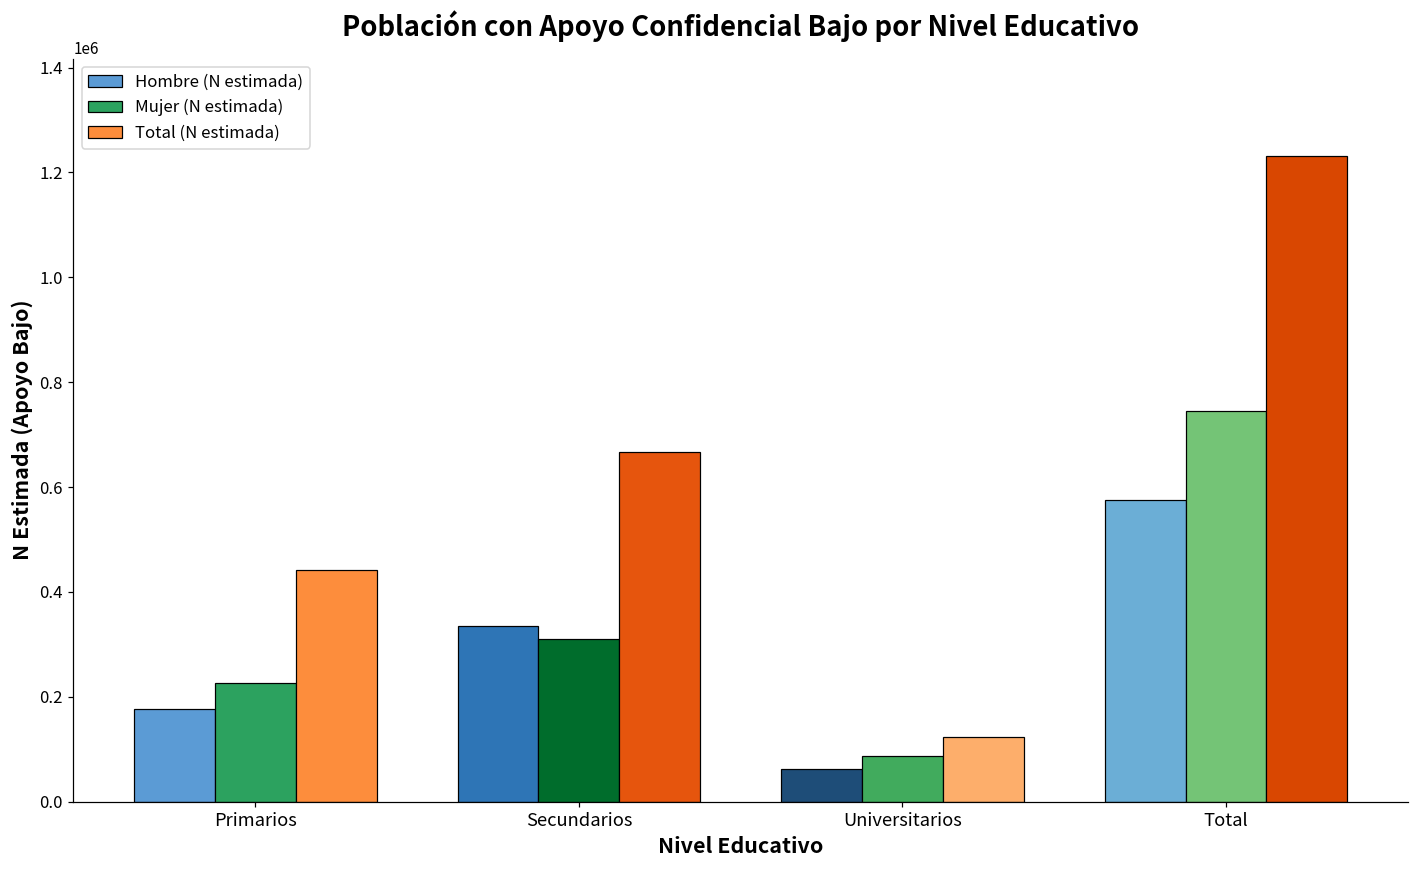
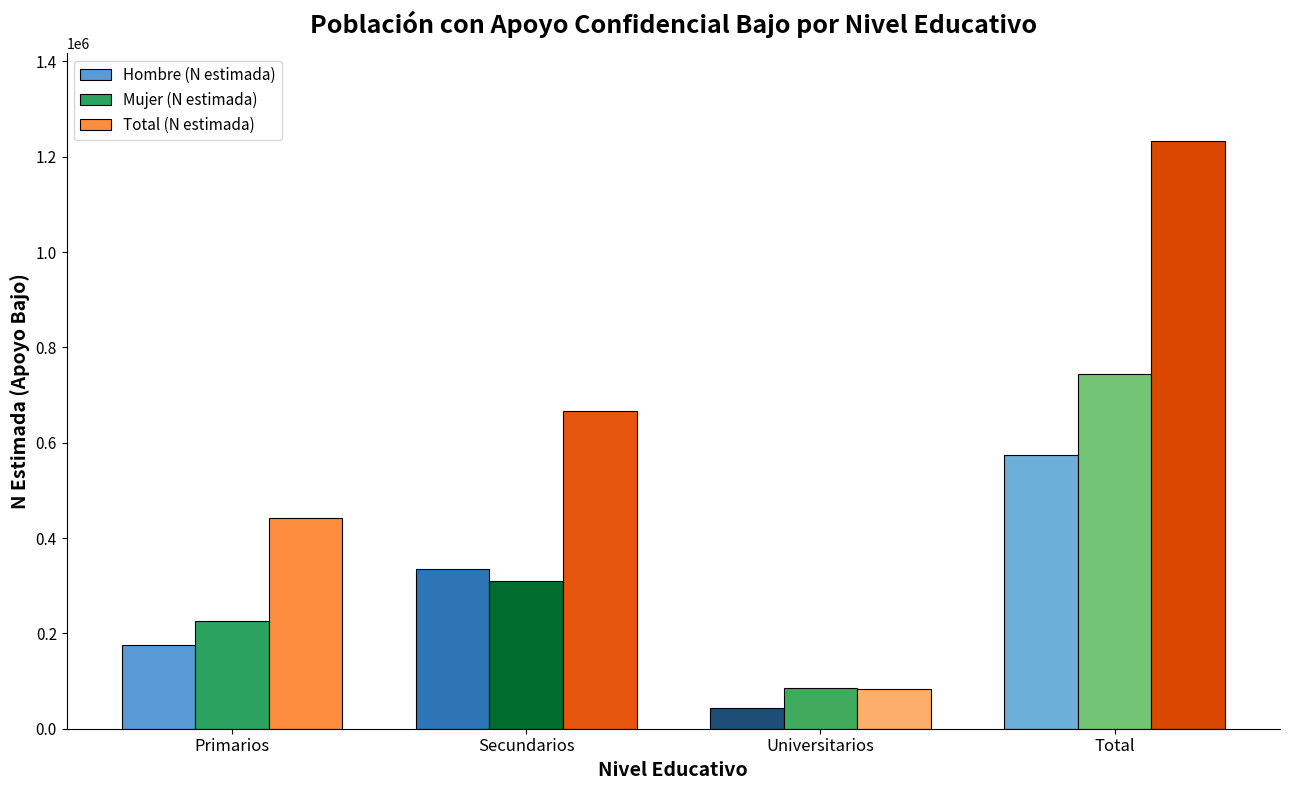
Hombre (N estimada), Universitarios: 60000 -> 40000
Total (N estimada), Universitarios: 120000 -> 80000
